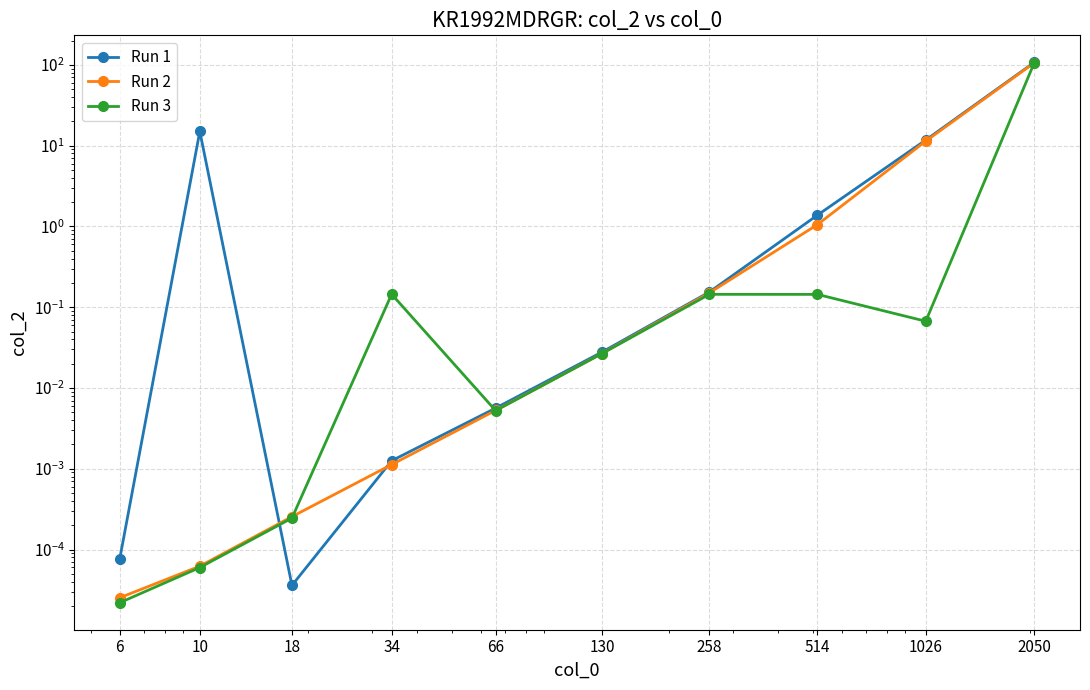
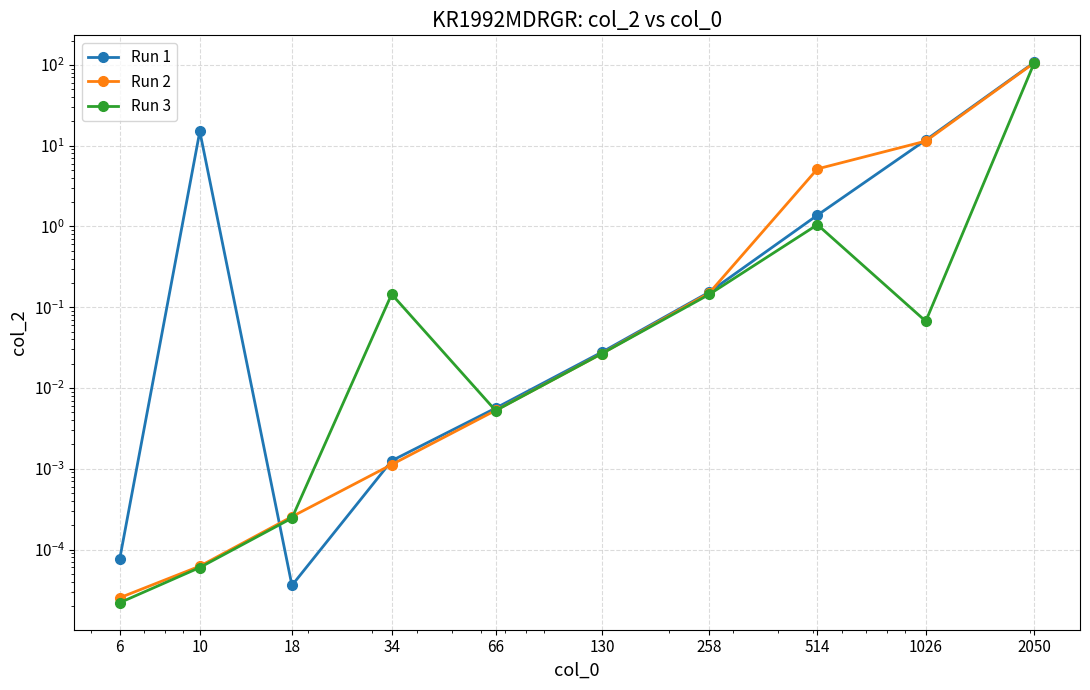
Run 2, 514: 1.1 -> 5
Run 3, 514: 0.14 -> 1.1
